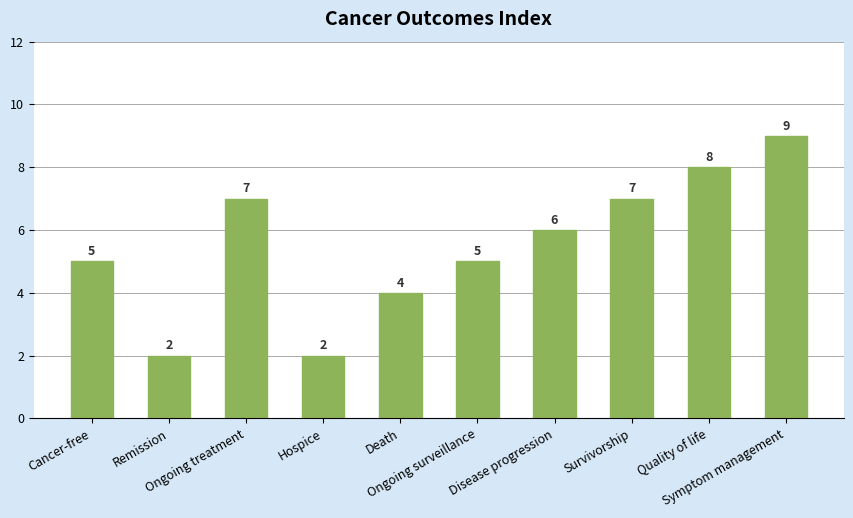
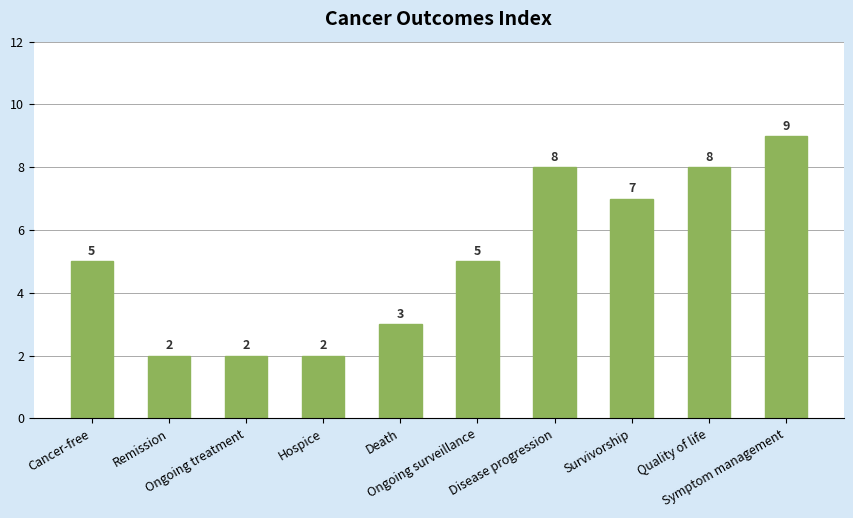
Ongoing treatment: 7 -> 2
Death: 4 -> 3
Disease progression: 6 -> 8
